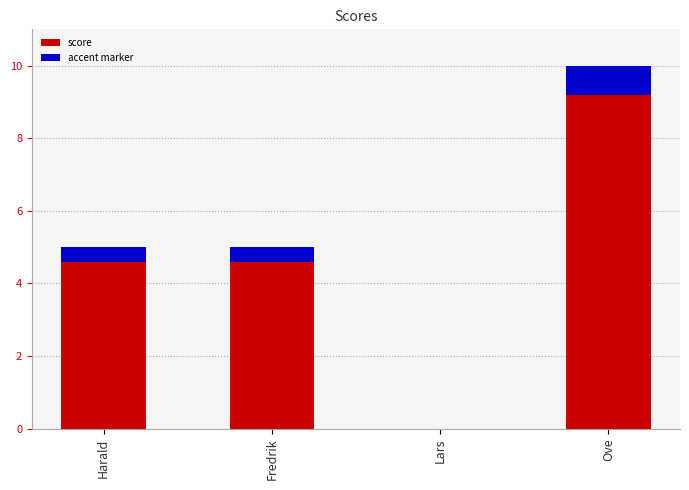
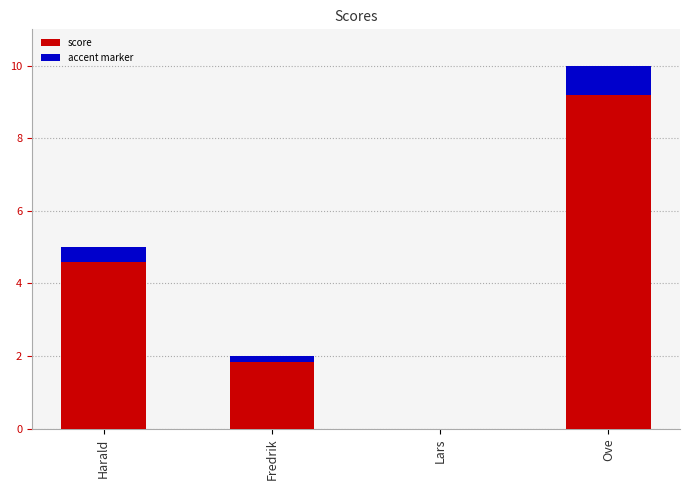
Fredrik: 5 -> 2
